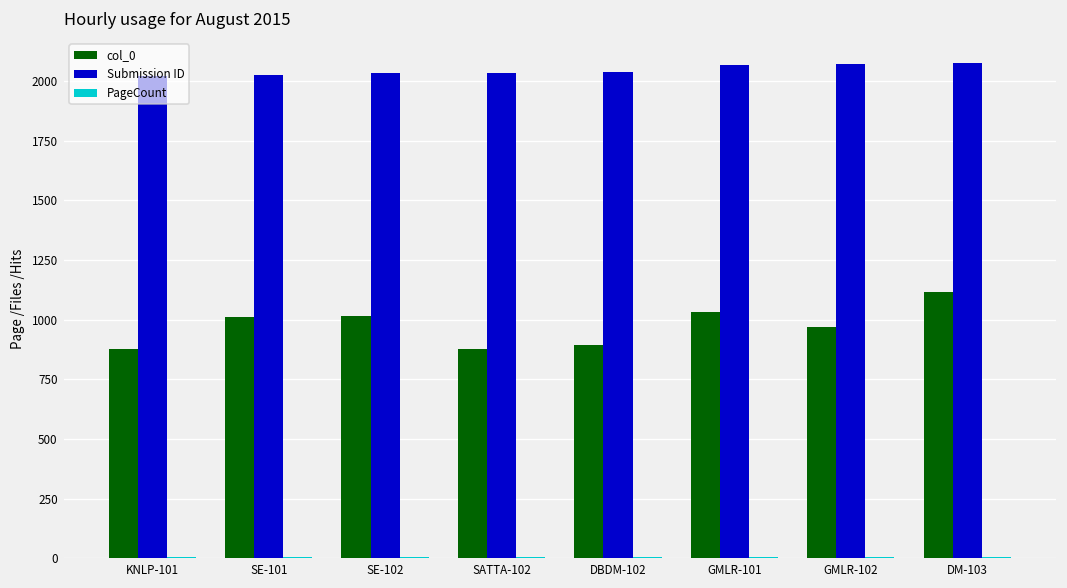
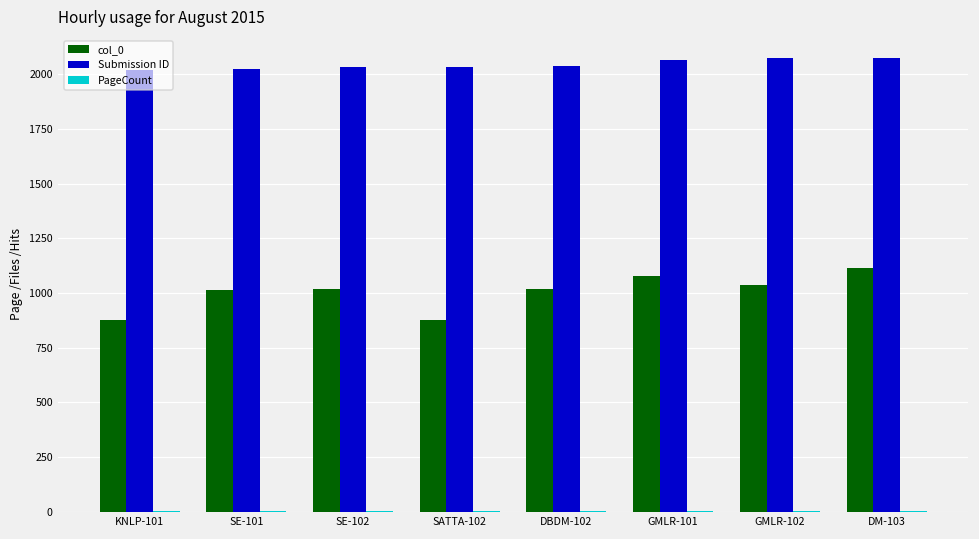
col_0, DBDM-102: 890 -> 1020
col_0, GMLR-101: 1030 -> 1080
col_0, GMLR-102: 970 -> 1040
